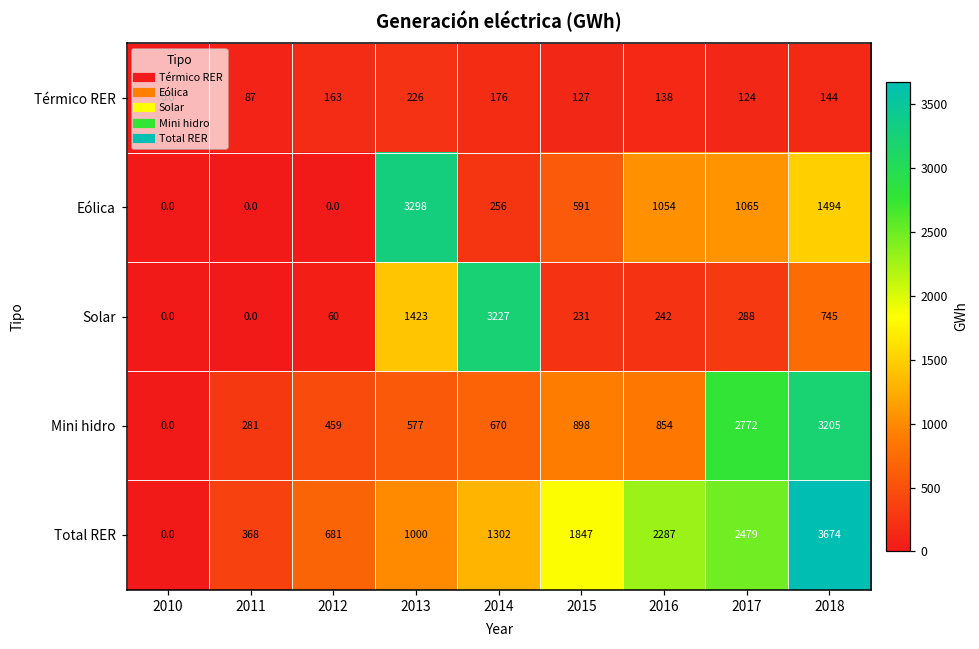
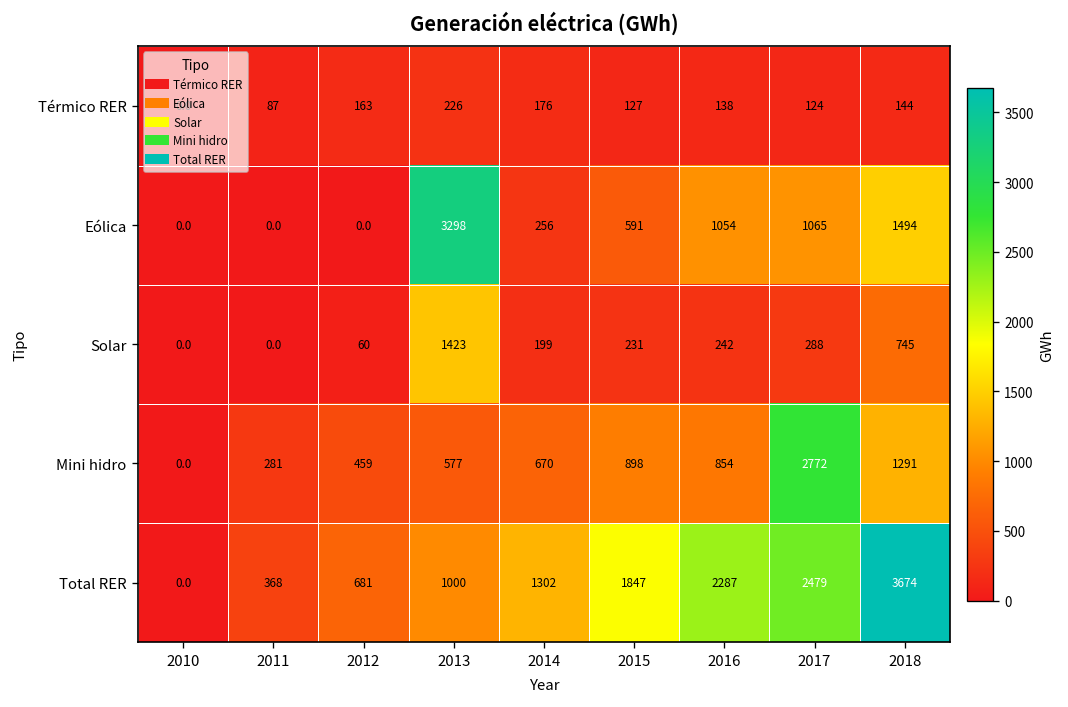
Solar, 2014: 3227 -> 199
Mini hidro, 2018: 3205 -> 1291
